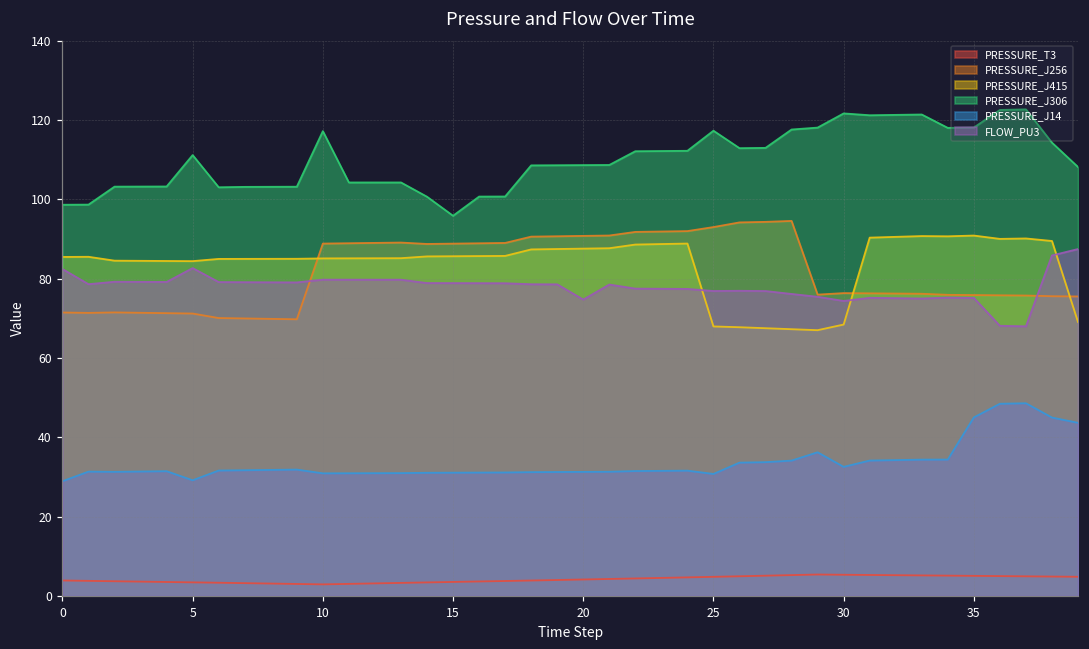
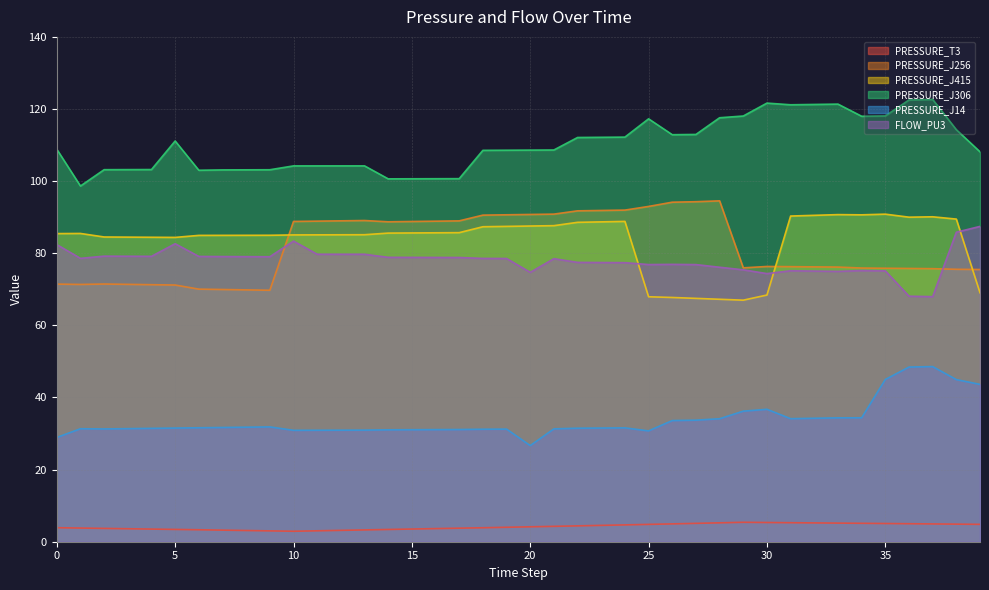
PRESSURE_J306, 0: 99 -> 109
PRESSURE_J14, 5: 29 -> 32
PRESSURE_J306, 10: 117 -> 104
FLOW_PU3, 10: 80 -> 83
PRESSURE_J306, 15: 96 -> 101
PRESSURE_J14, 20: 31 -> 27
PRESSURE_J14, 30: 33 -> 37
